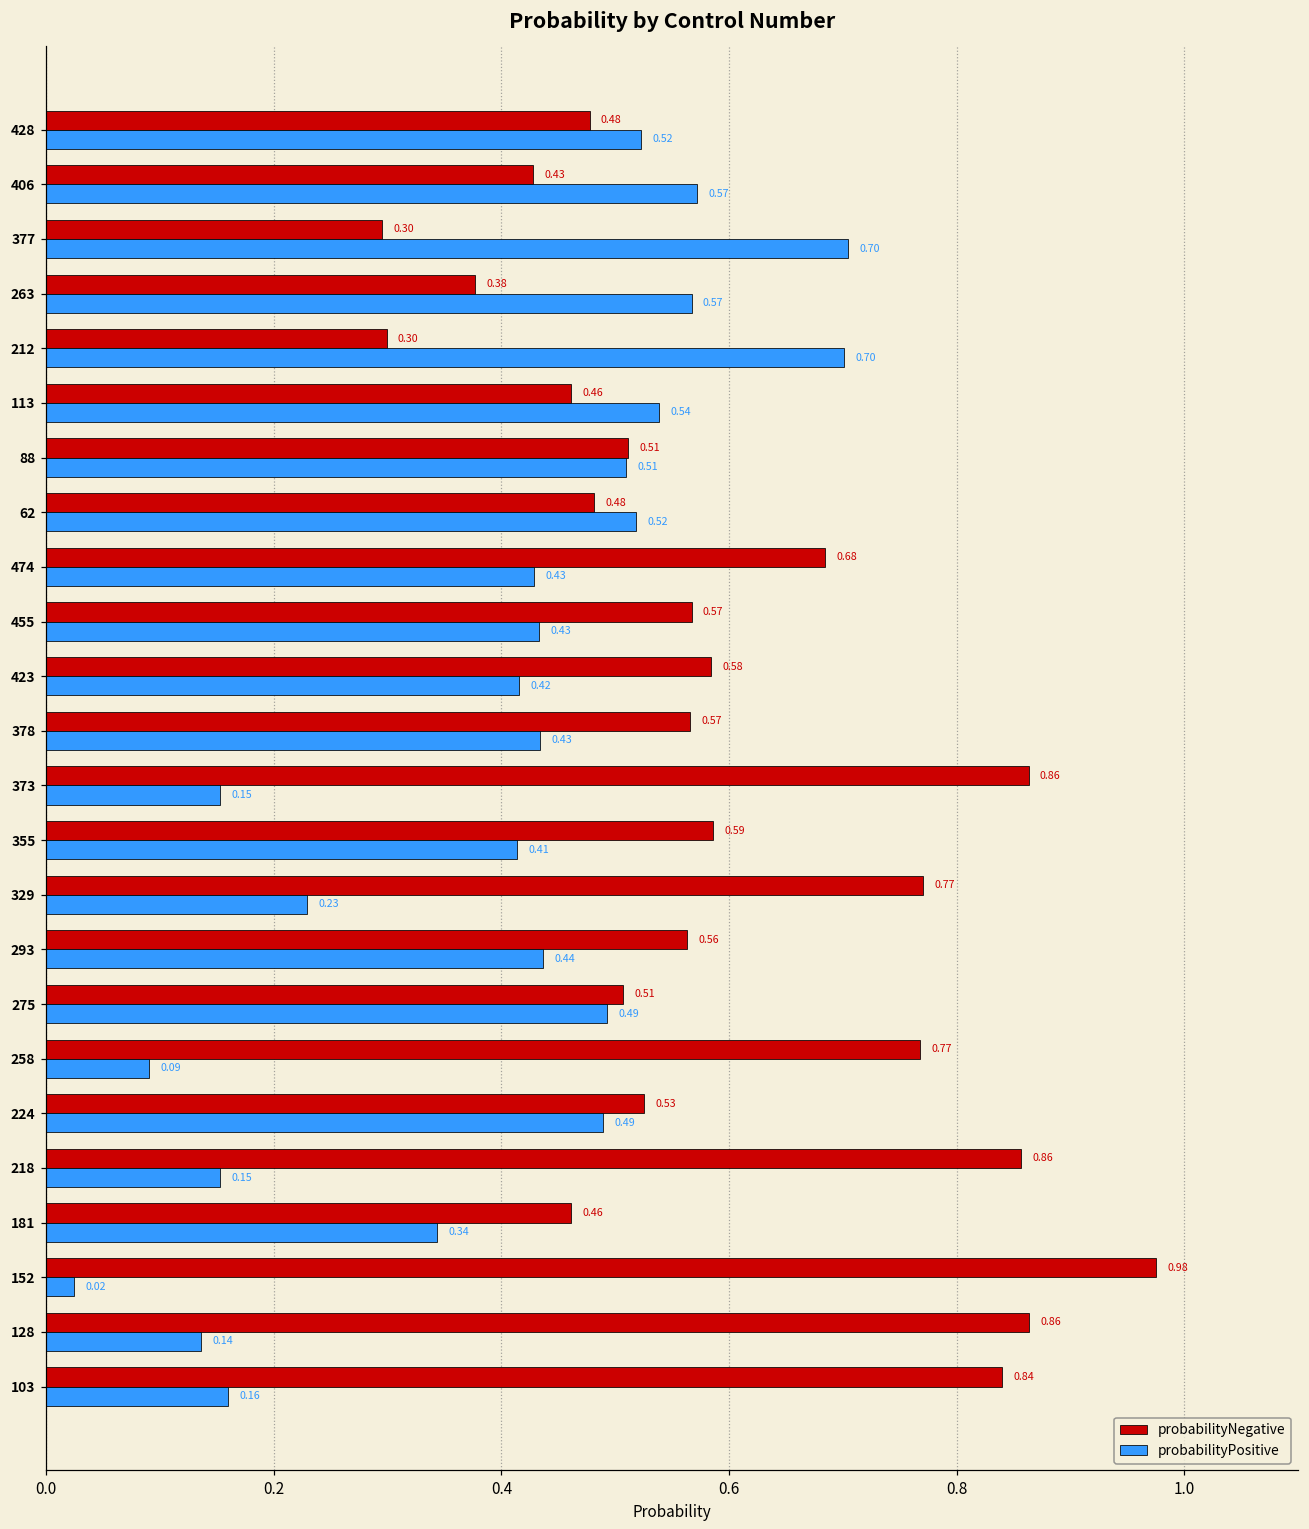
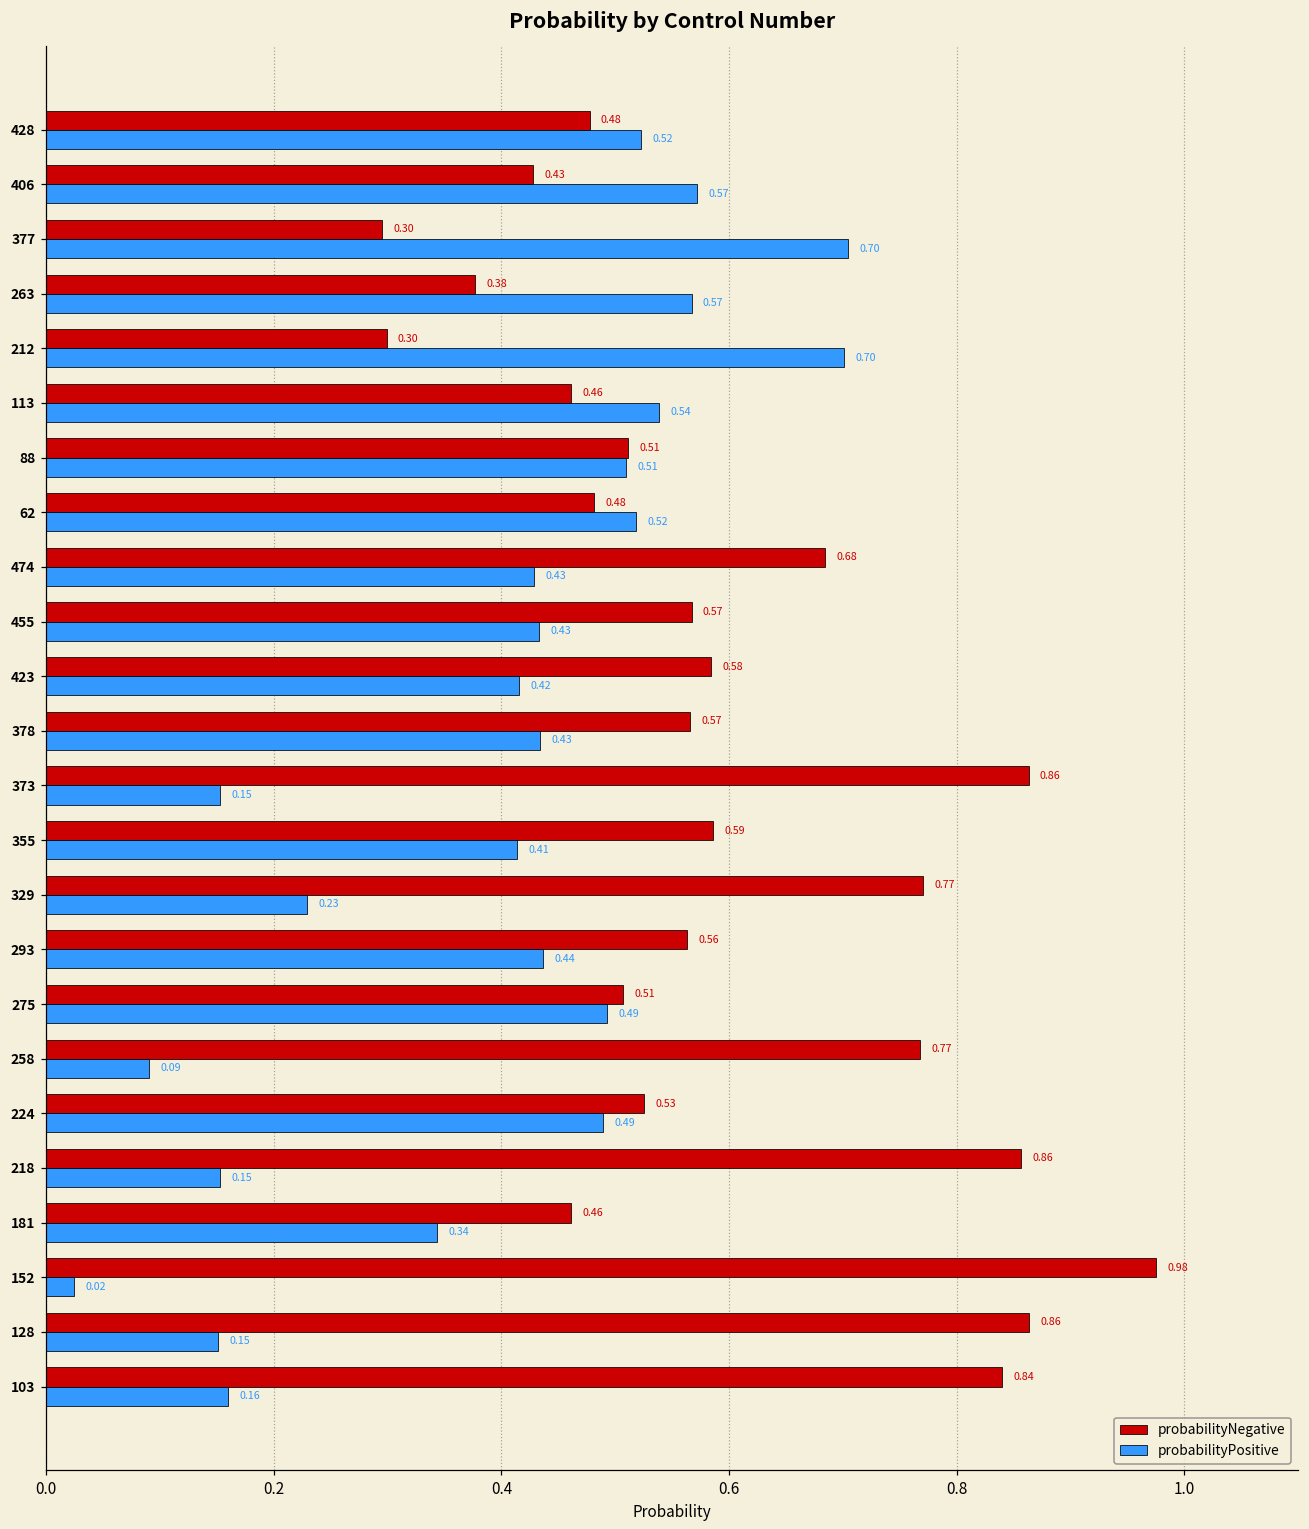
probabilityPositive, 128: 0.14 -> 0.15
